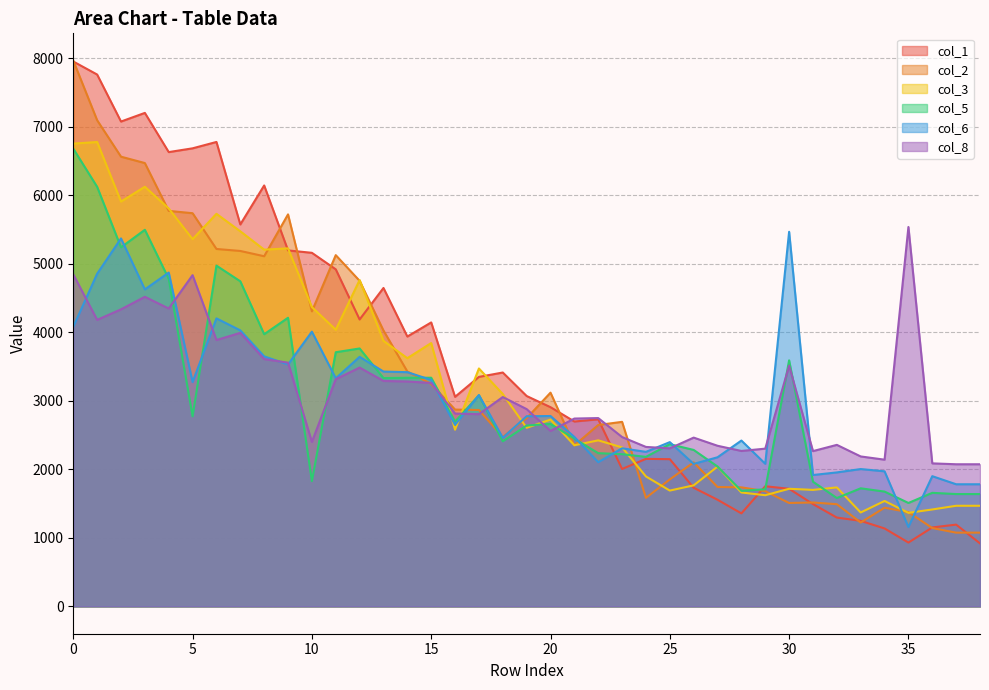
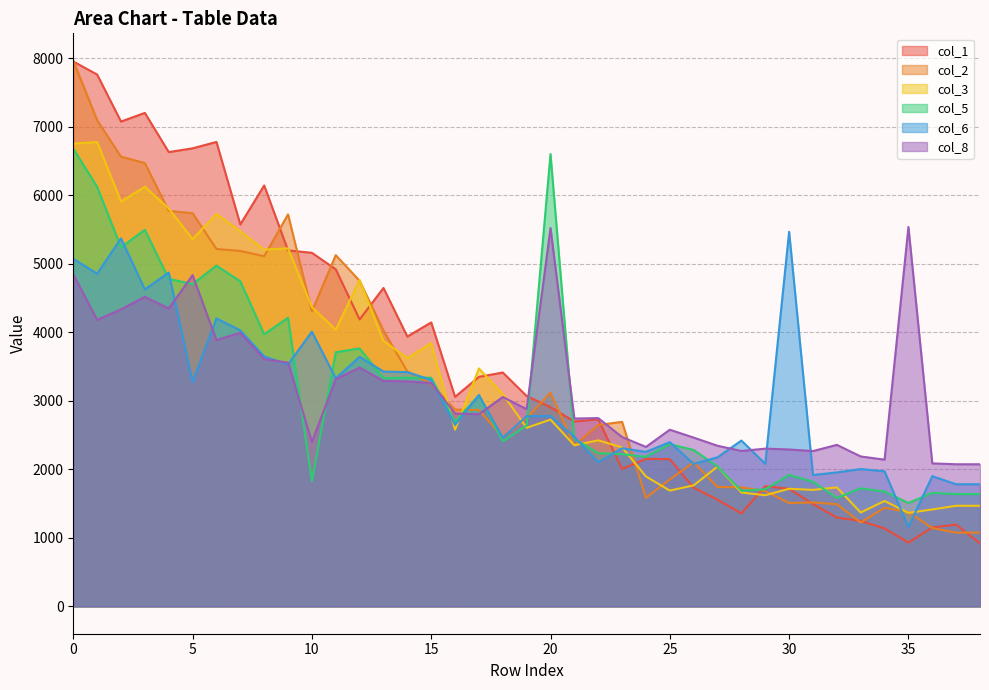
col_6, 0: 4100 -> 5100
col_5, 5: 2800 -> 4700
col_5, 20: 2700 -> 6600
col_8, 20: 2600 -> 5500
col_8, 25: 2300 -> 2600
col_5, 30: 3600 -> 1900
col_8, 30: 3500 -> 2300
